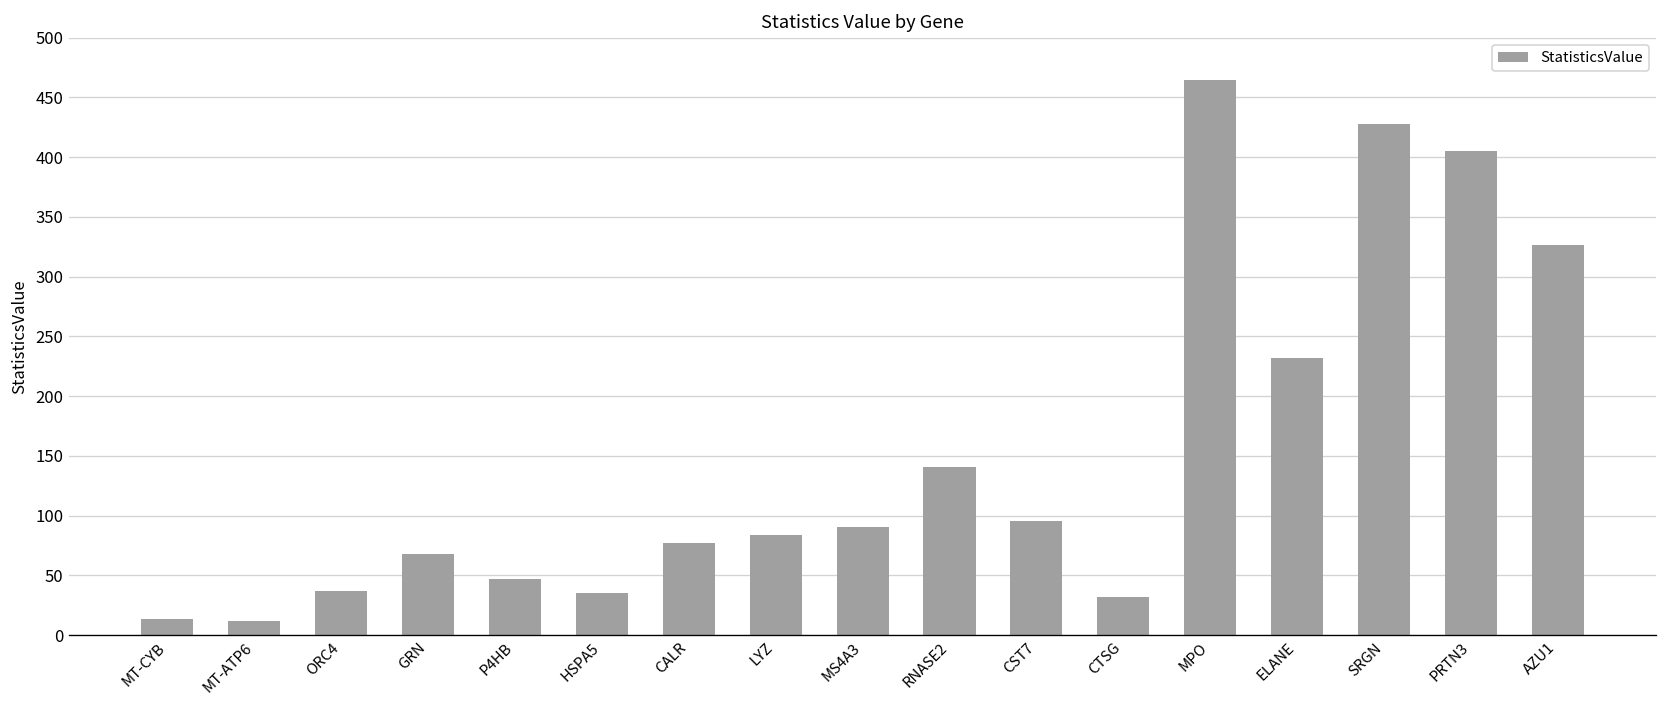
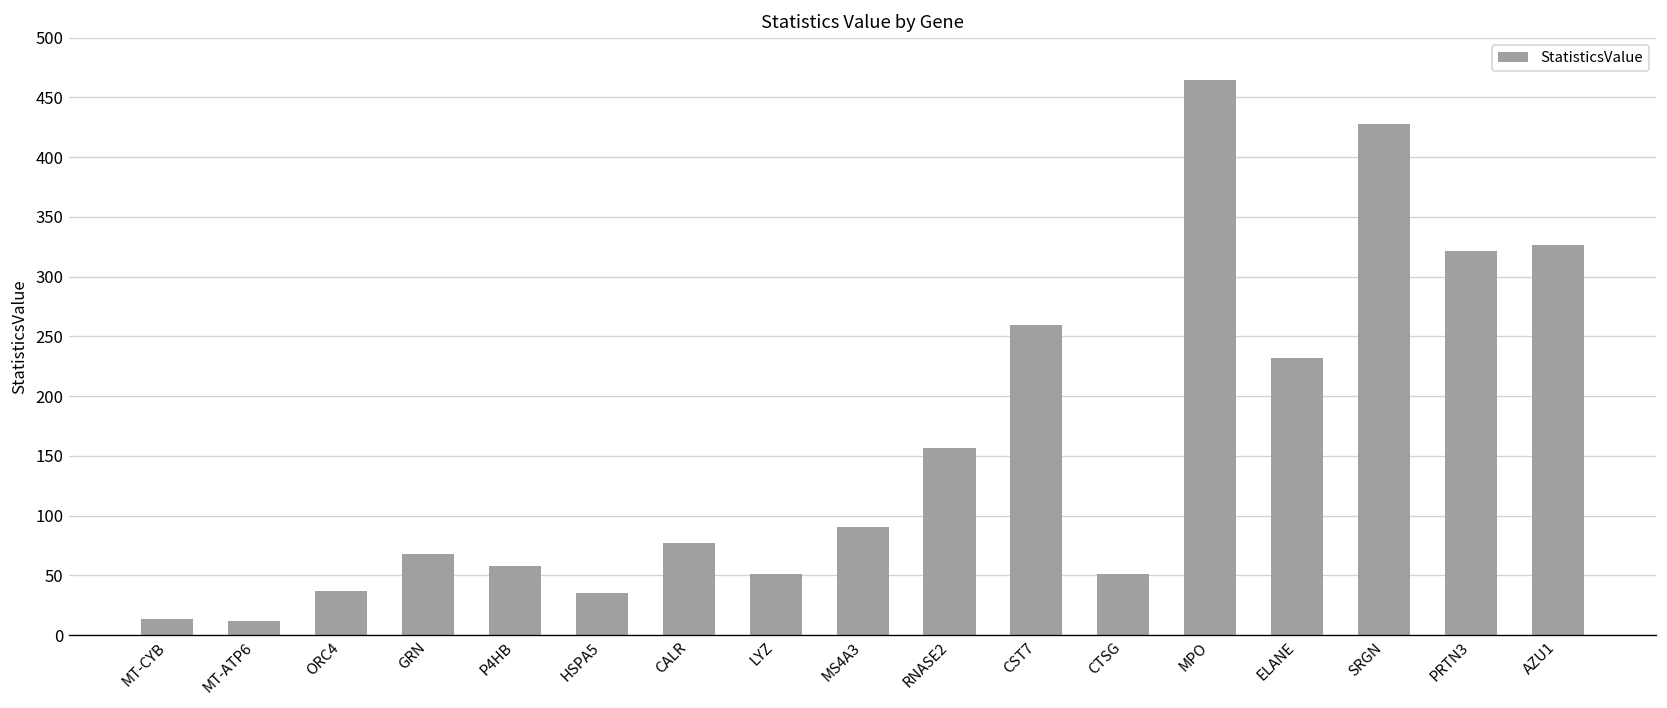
P4HB: 50 -> 60
LYZ: 80 -> 50
RNASE2: 140 -> 160
CST7: 100 -> 260
CTSG: 30 -> 50
PRTN3: 400 -> 320
